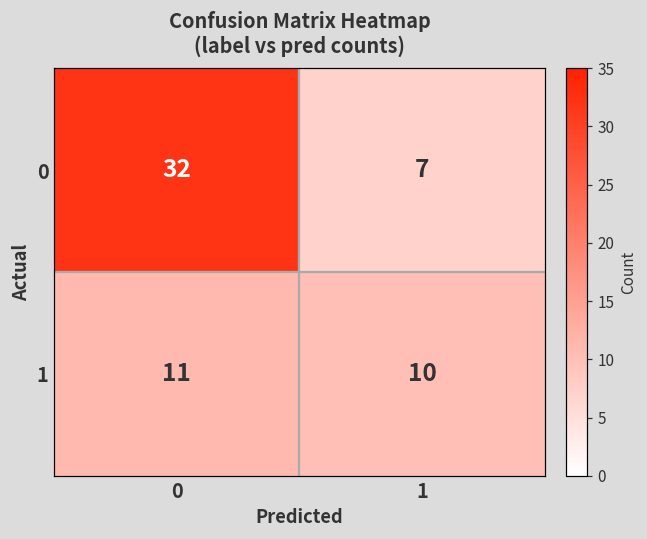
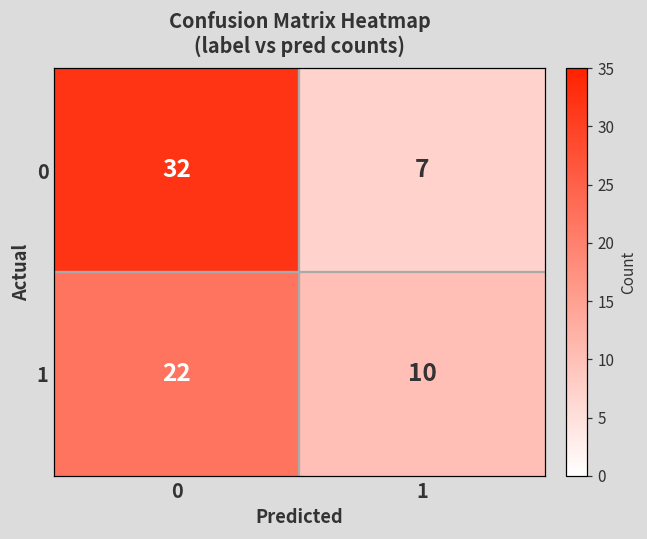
1, 0: 11 -> 22
